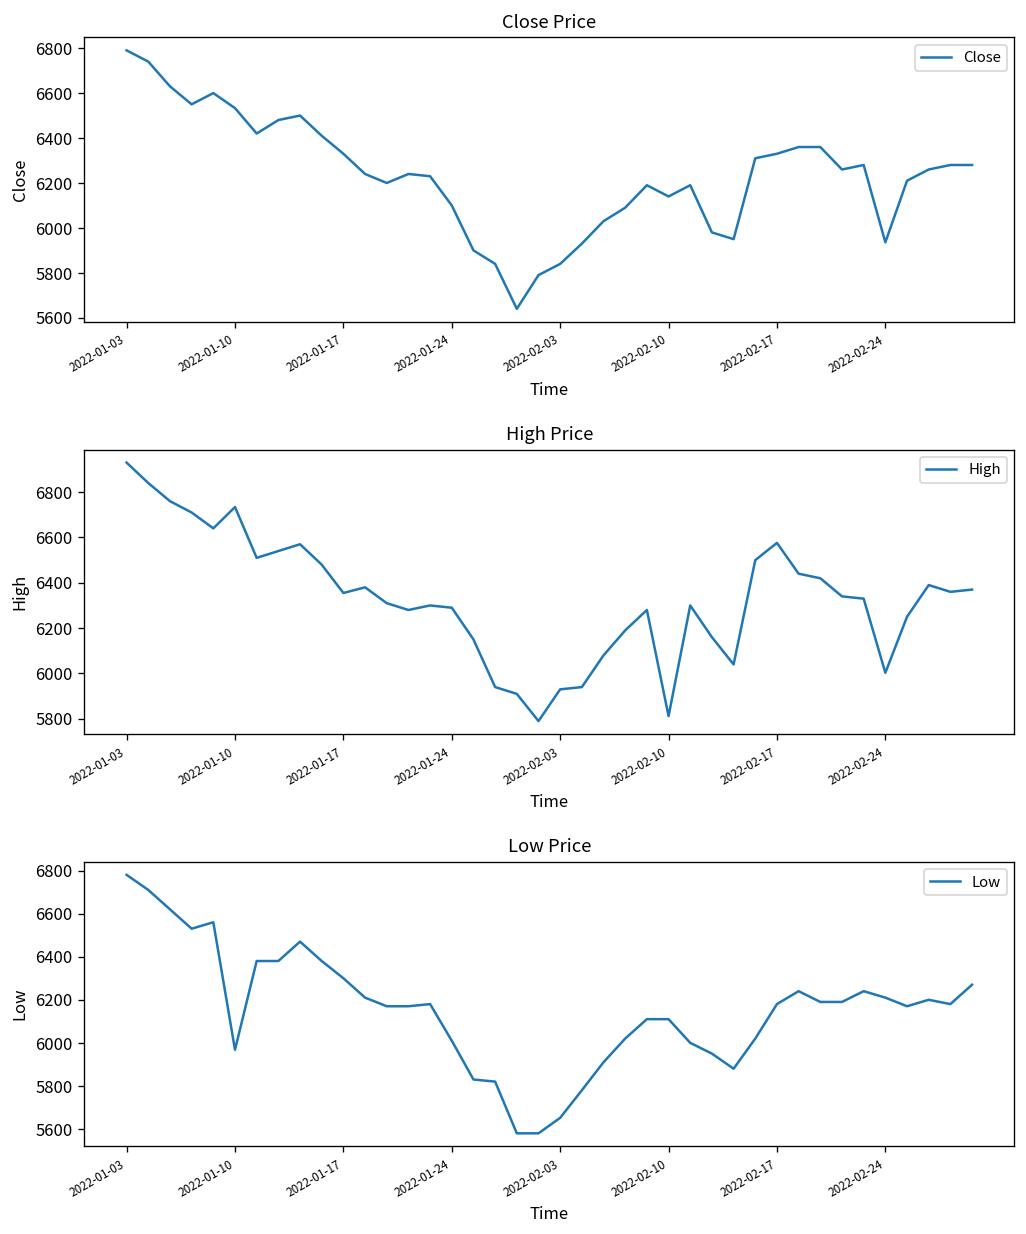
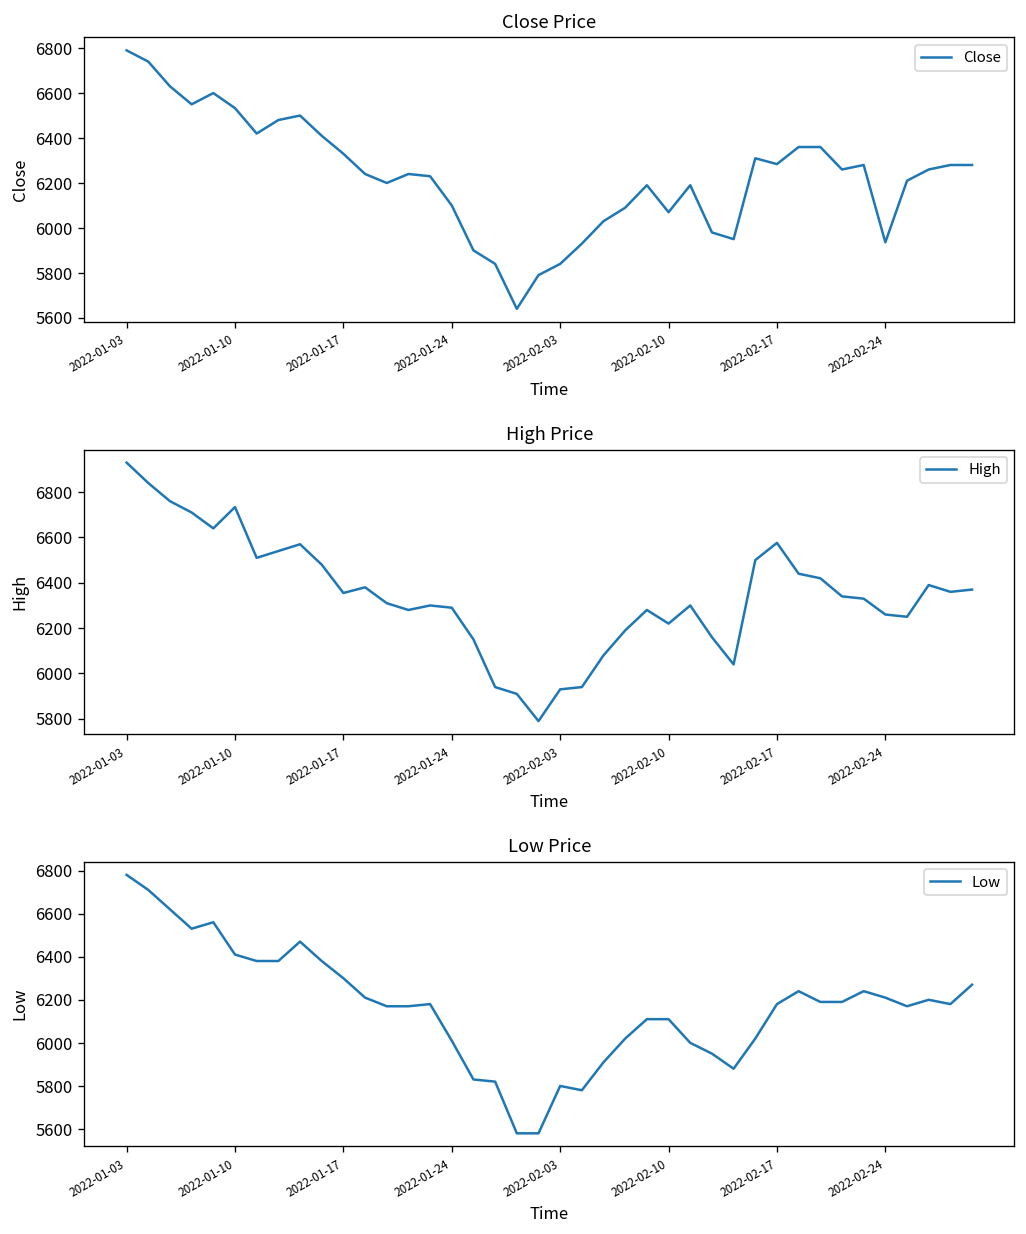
Close Price, 2022-02-10: 6140 -> 6070
Close Price, 2022-02-17: 6330 -> 6280
High Price, 2022-02-10: 5810 -> 6220
High Price, 2022-02-24: 6000 -> 6260
Low Price, 2022-01-10: 5970 -> 6410
Low Price, 2022-02-03: 5650 -> 5800
